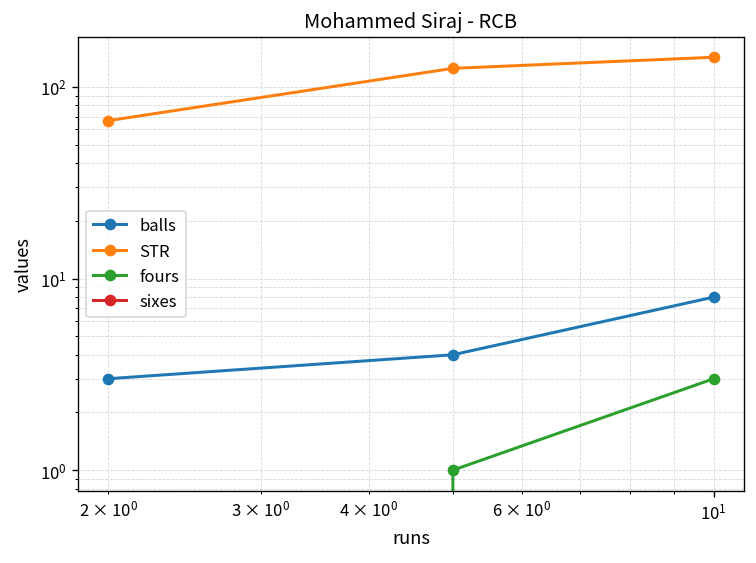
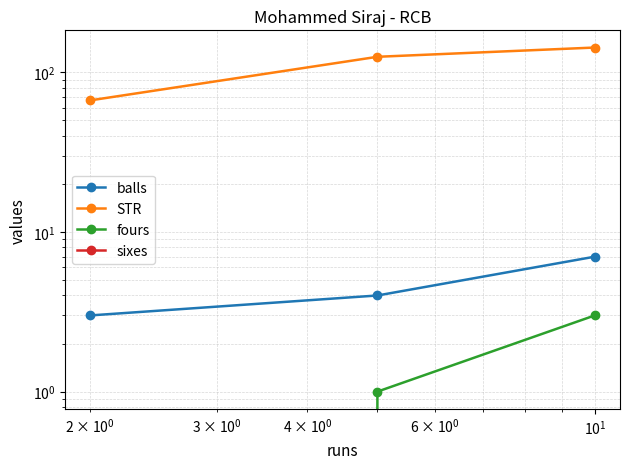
balls, 10^1: 8 -> 7
